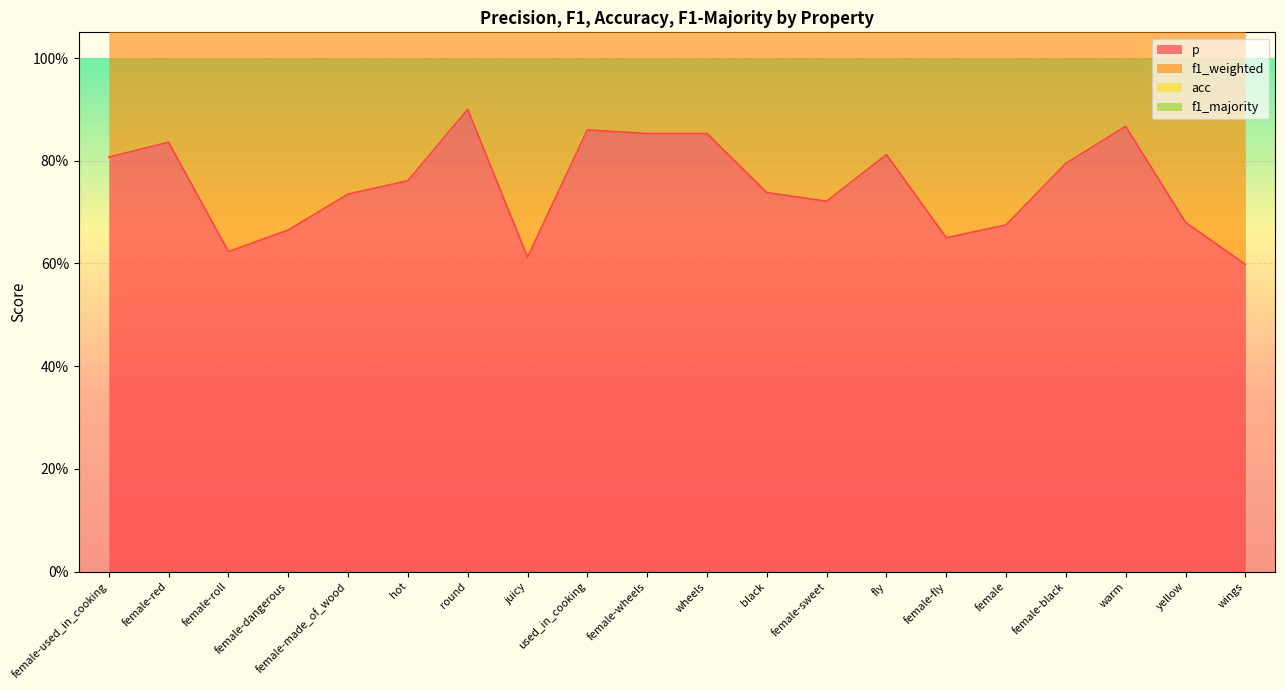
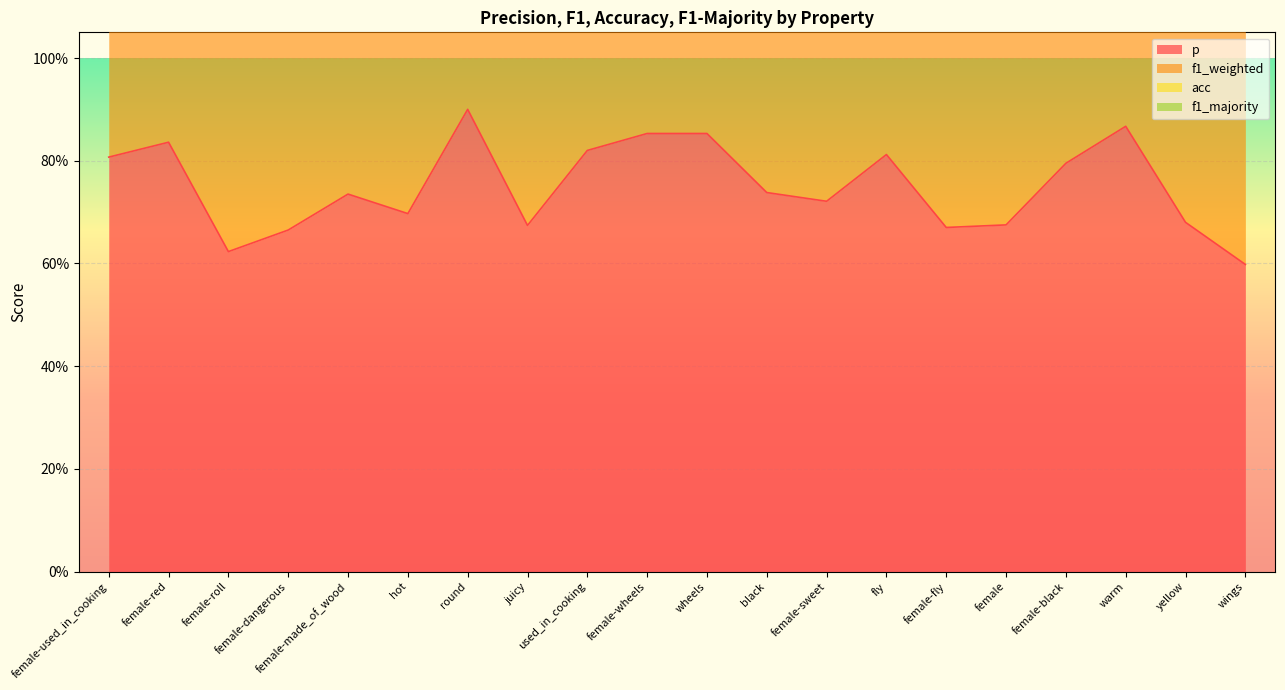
p, hot: 76% -> 70%
p, juicy: 61% -> 67%
p, used_in_cooking: 86% -> 82%
p, female-fly: 65% -> 67%
